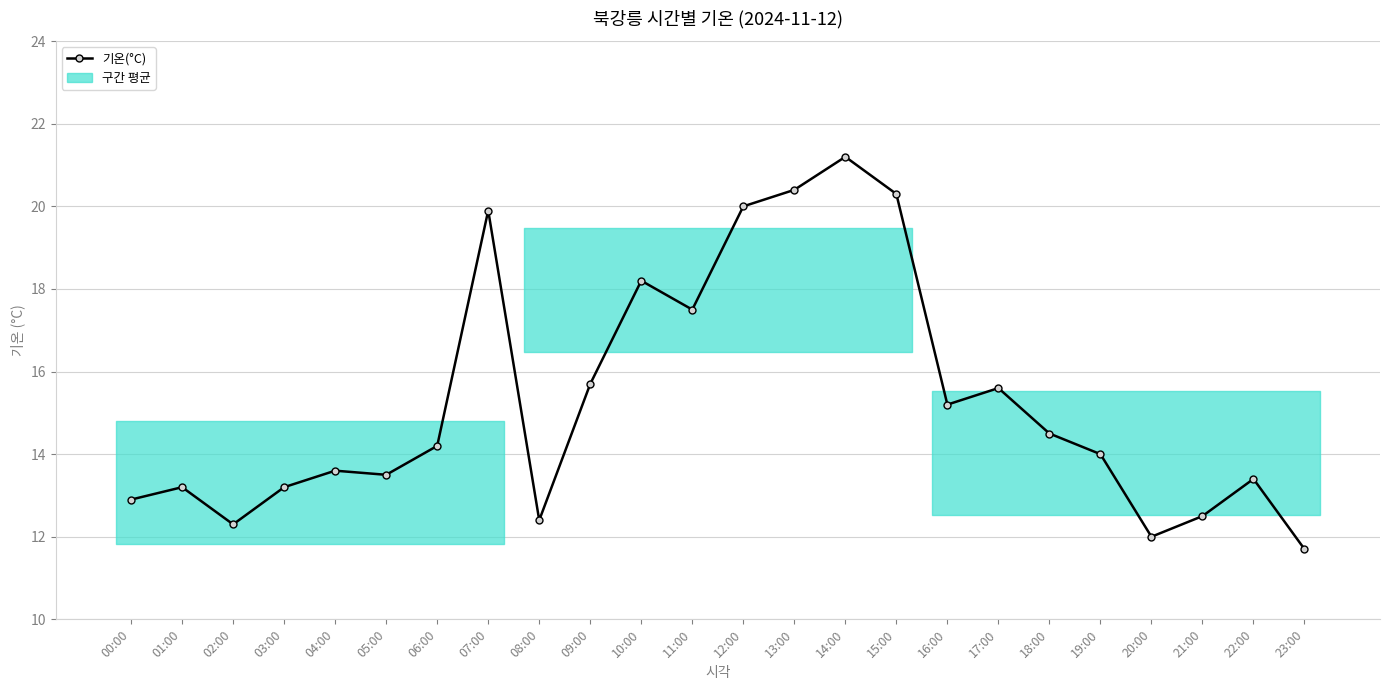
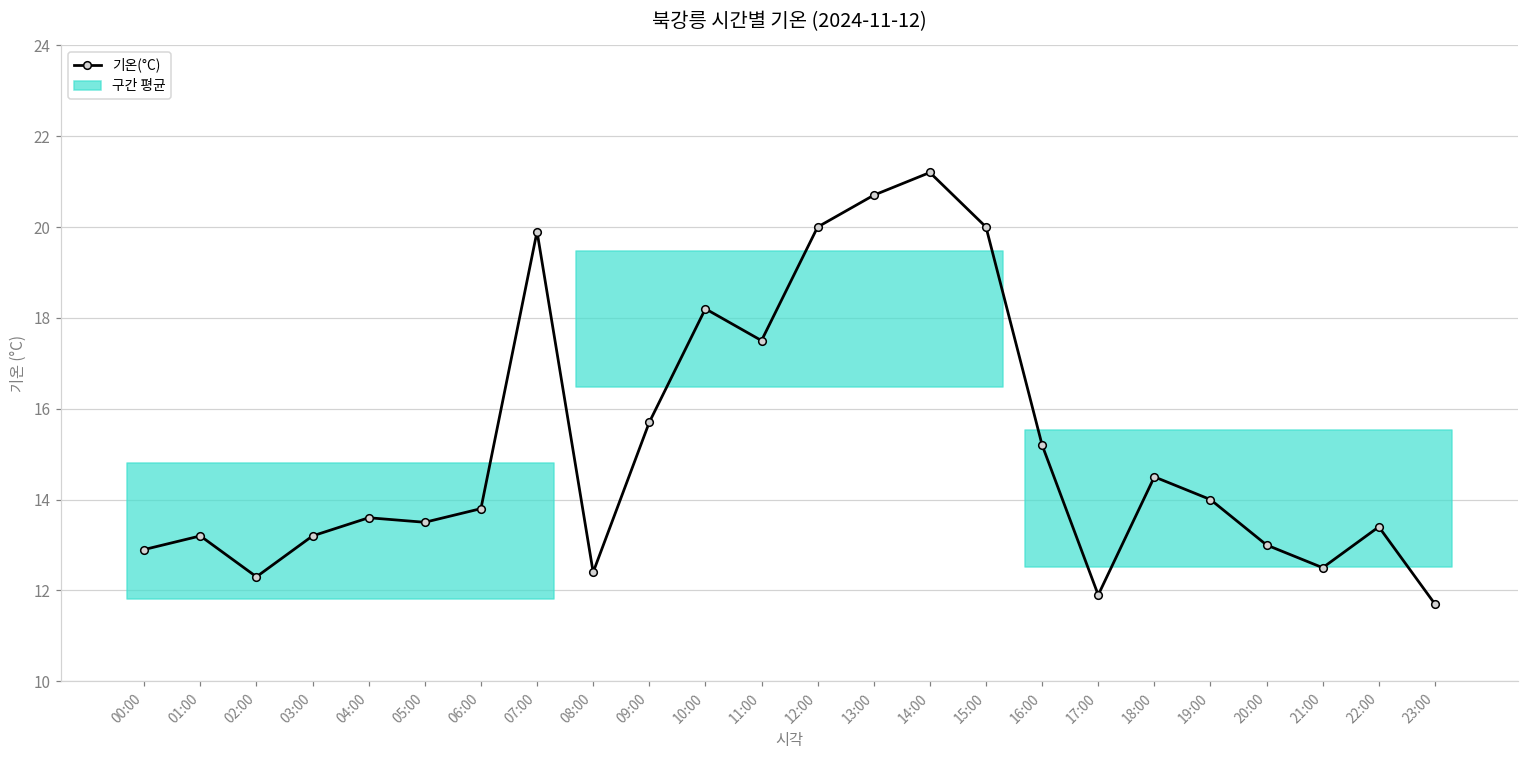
기온(°C), 06:00: 14.2 -> 13.8
기온(°C), 13:00: 20.4 -> 20.7
기온(°C), 15:00: 20.3 -> 20.0
기온(°C), 17:00: 15.6 -> 11.9
기온(°C), 20:00: 12 -> 13
